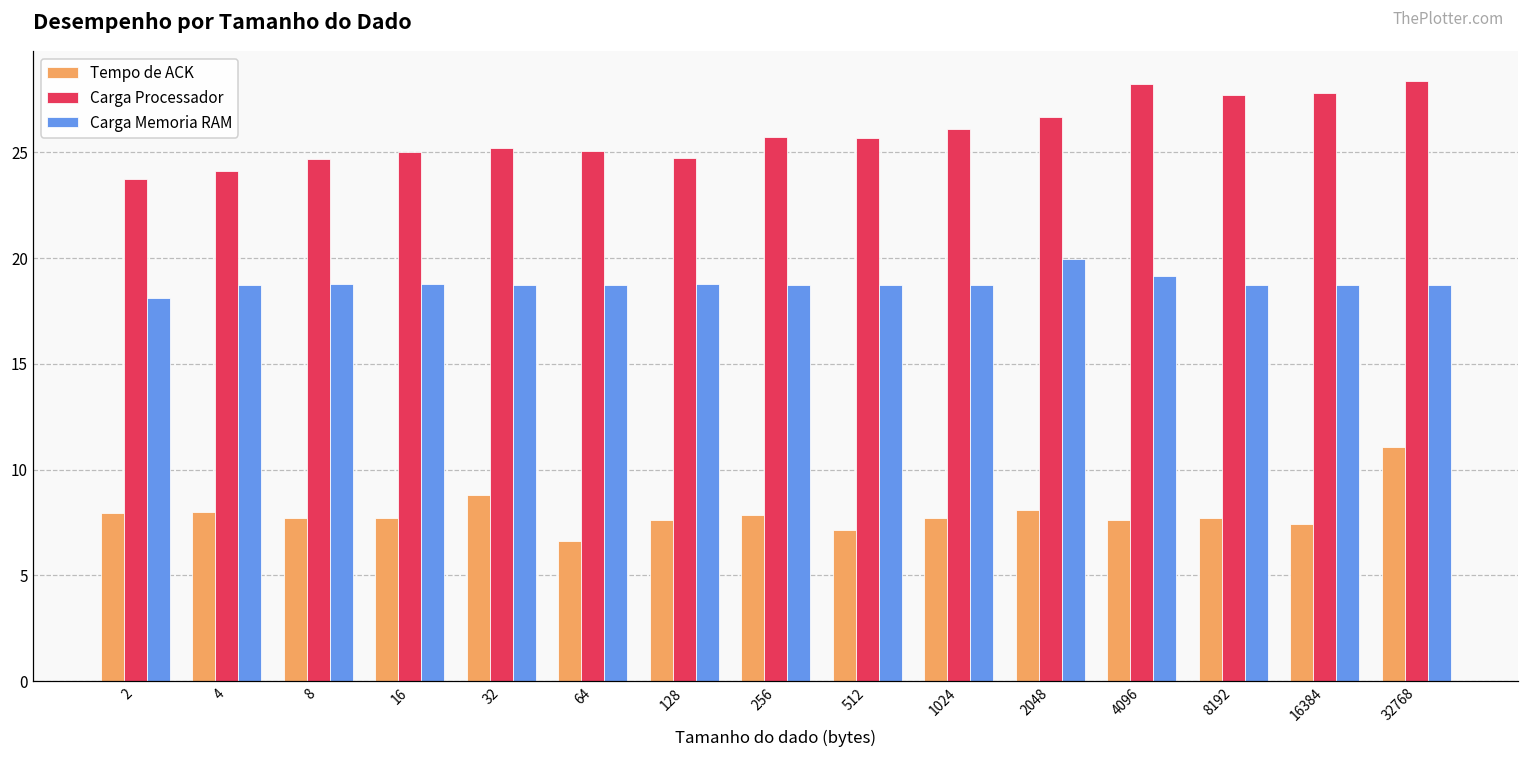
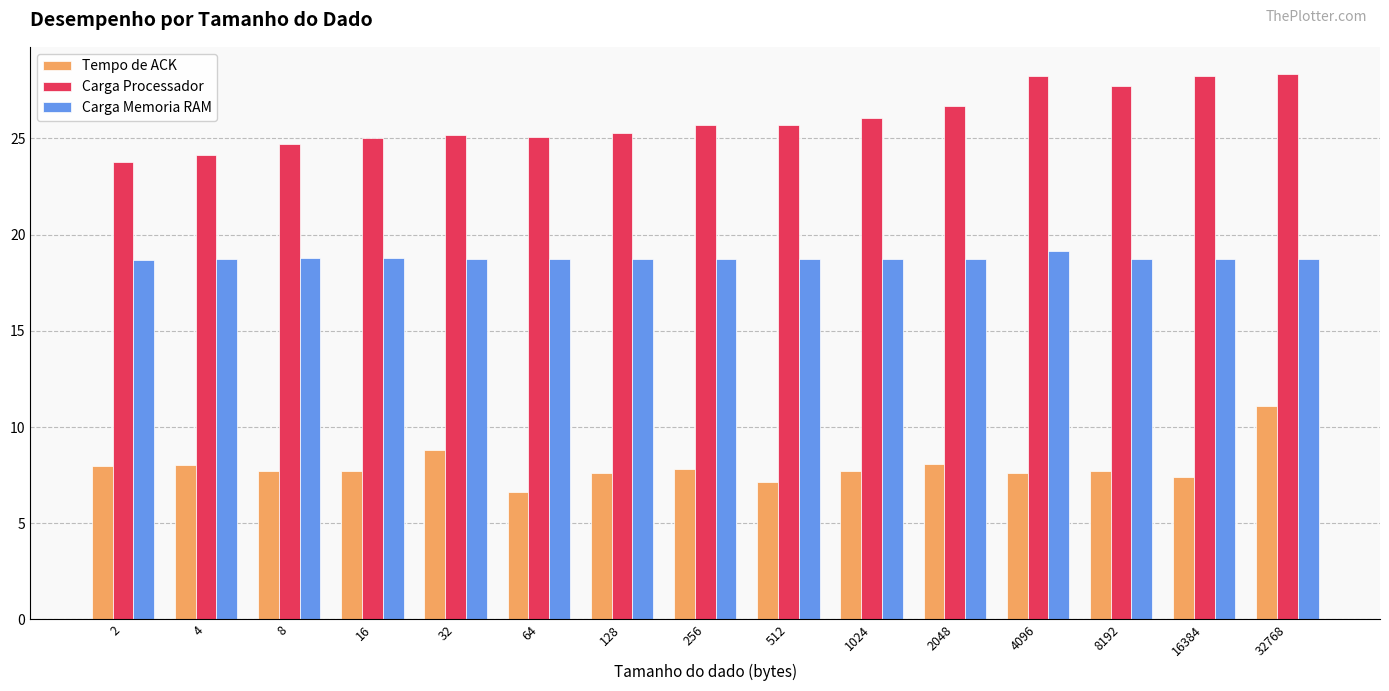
Carga Memoria RAM, 2: 18.1 -> 18.7
Carga Processador, 128: 24.7 -> 25.3
Carga Memoria RAM, 2048: 20.0 -> 18.7
Carga Processador, 16384: 27.8 -> 28.3
